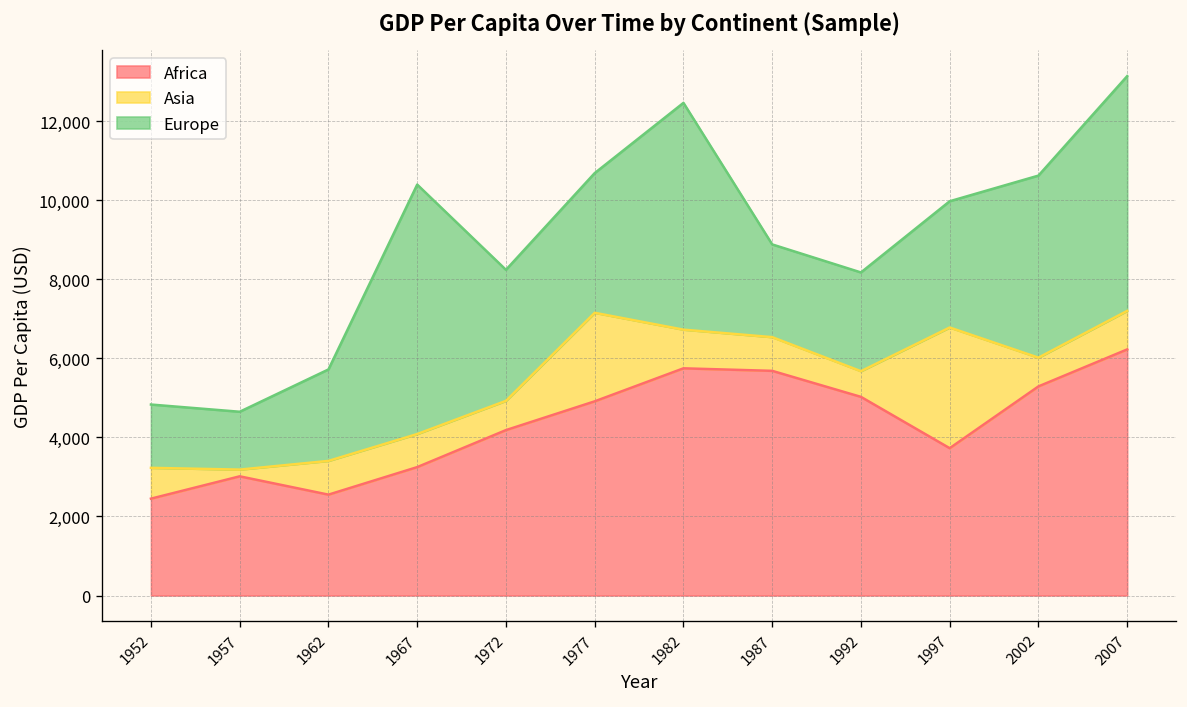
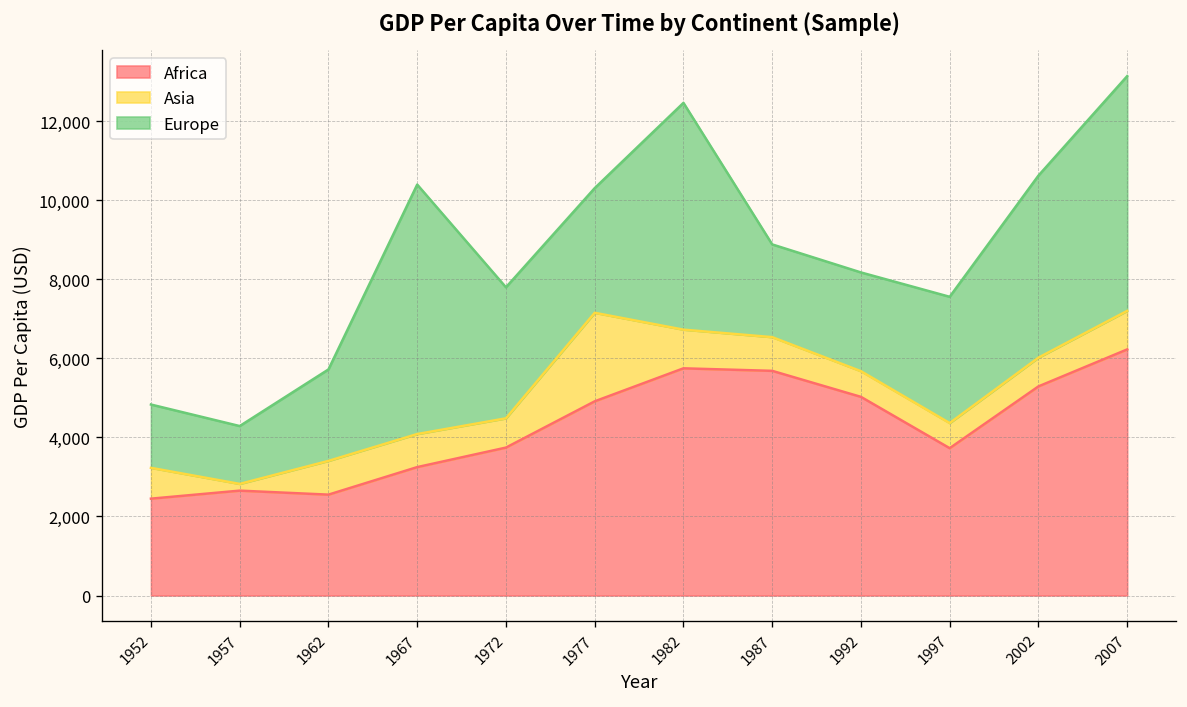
Africa, 1957: 3,000 -> 2,700
Africa, 1972: 4,200 -> 3,700
Europe, 1977: 3,500 -> 3,200
Asia, 1997: 3,100 -> 600
